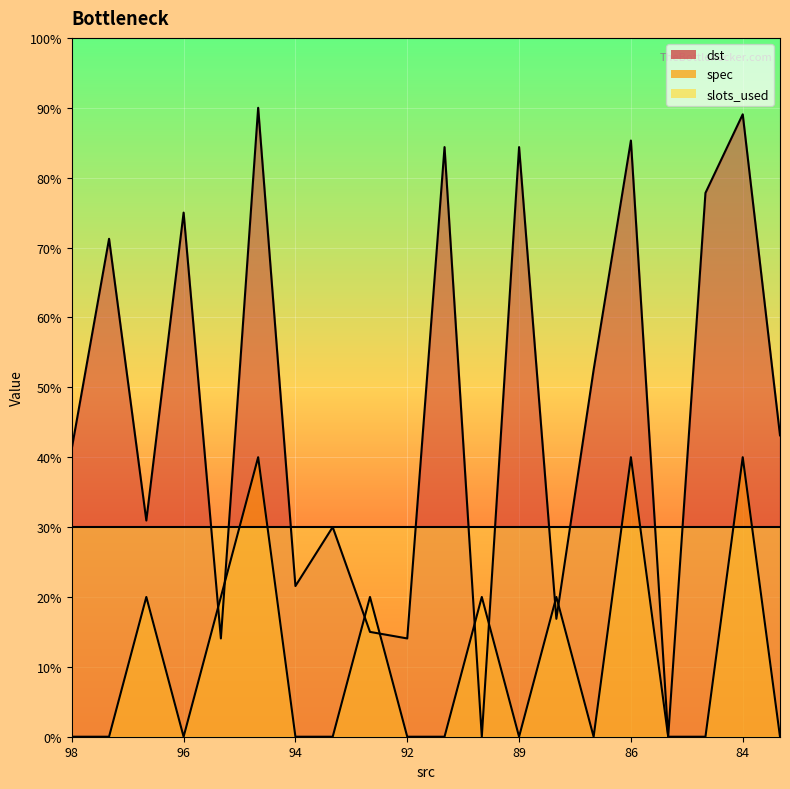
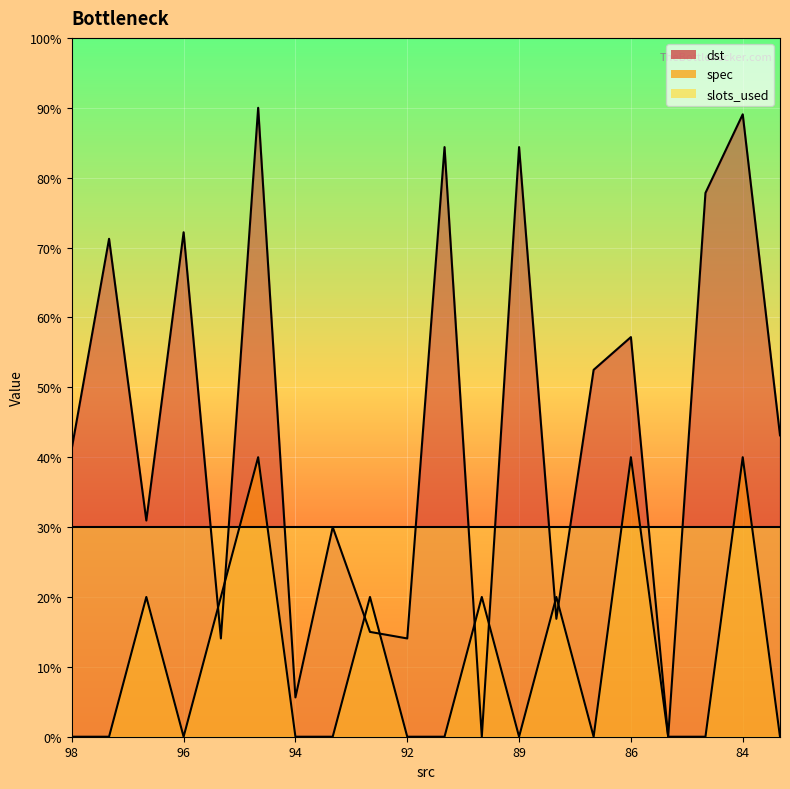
dst, 96: 75% -> 72%
dst, 94: 22% -> 6%
dst, 86: 85% -> 57%
